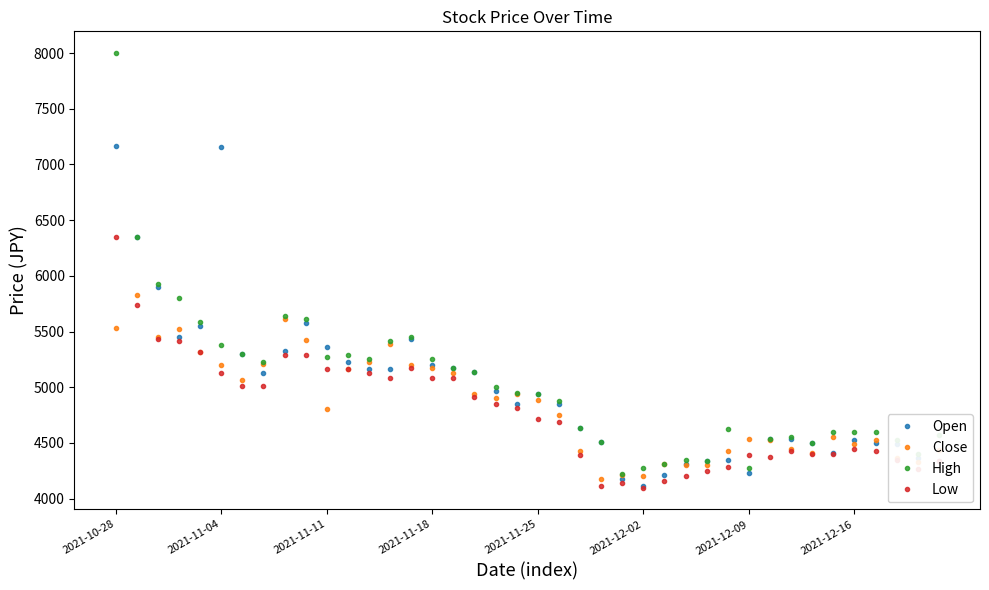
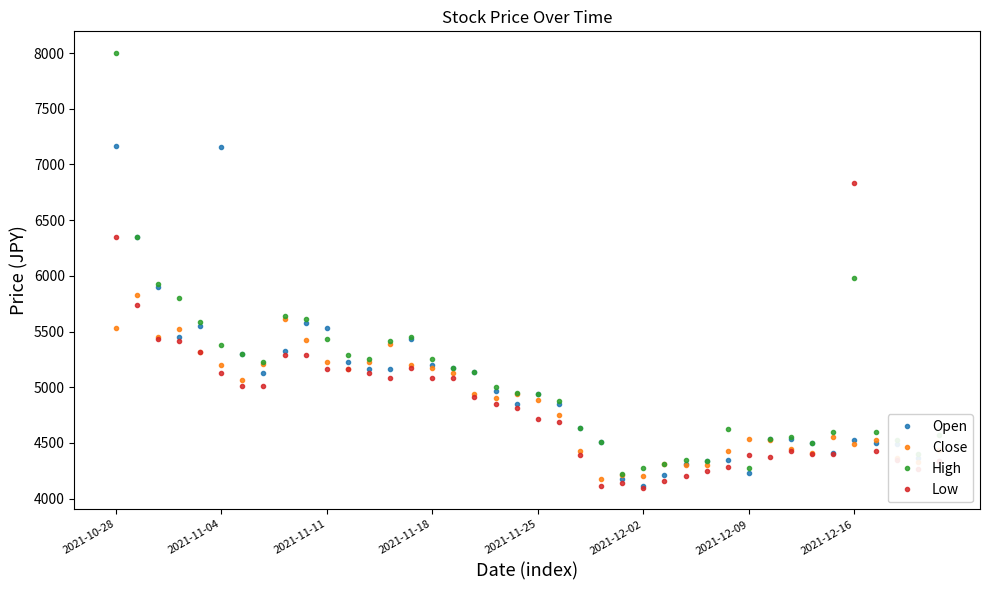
Open, 2021-11-11: 5360 -> 5530
Close, 2021-11-11: 4810 -> 5230
High, 2021-11-11: 5270 -> 5440
High, 2021-12-16: 4600 -> 5980
Low, 2021-12-16: 4450 -> 6830
